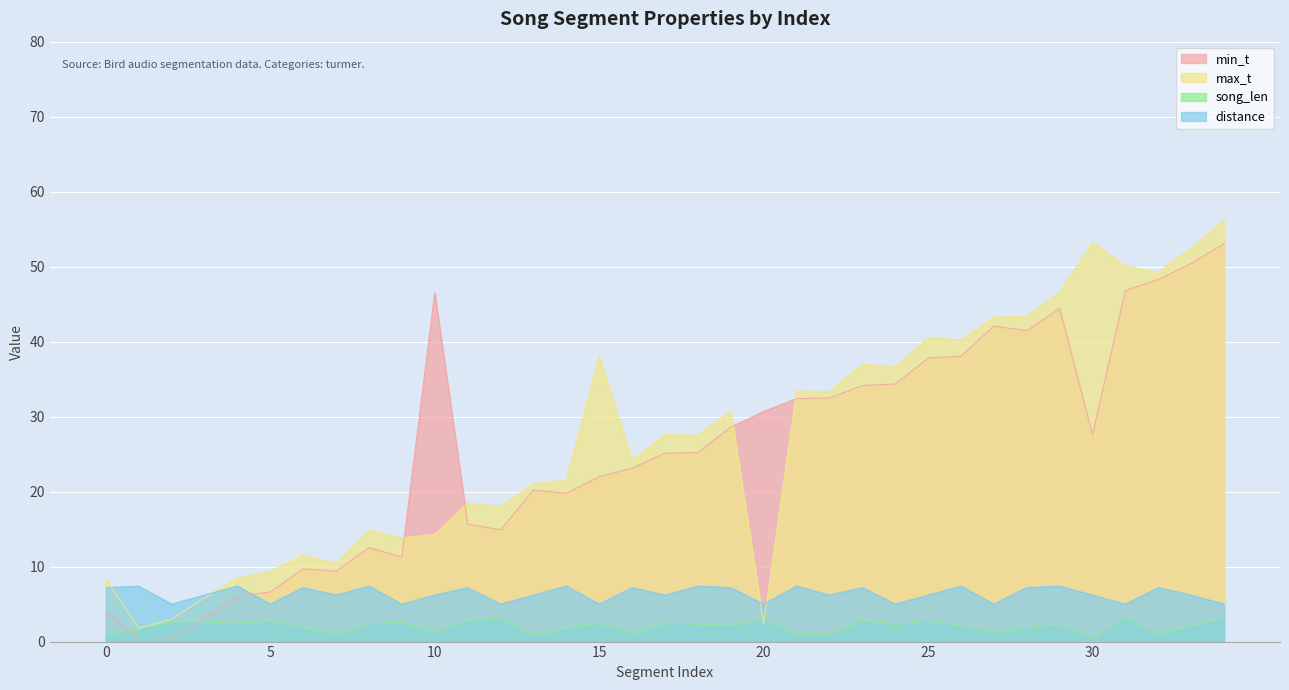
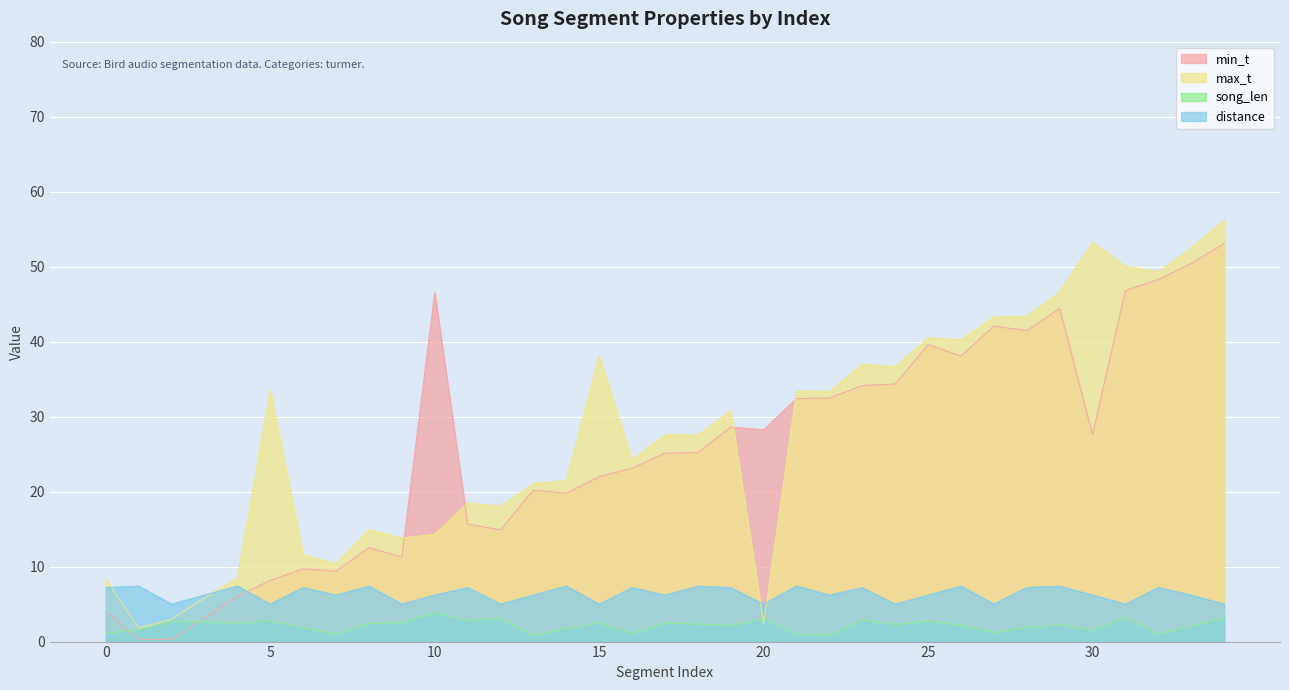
min_t, 5: 7 -> 8
max_t, 5: 9 -> 34
song_len, 10: 1 -> 4
min_t, 20: 31 -> 28
min_t, 25: 38 -> 40
song_len, 30: 0 -> 2
